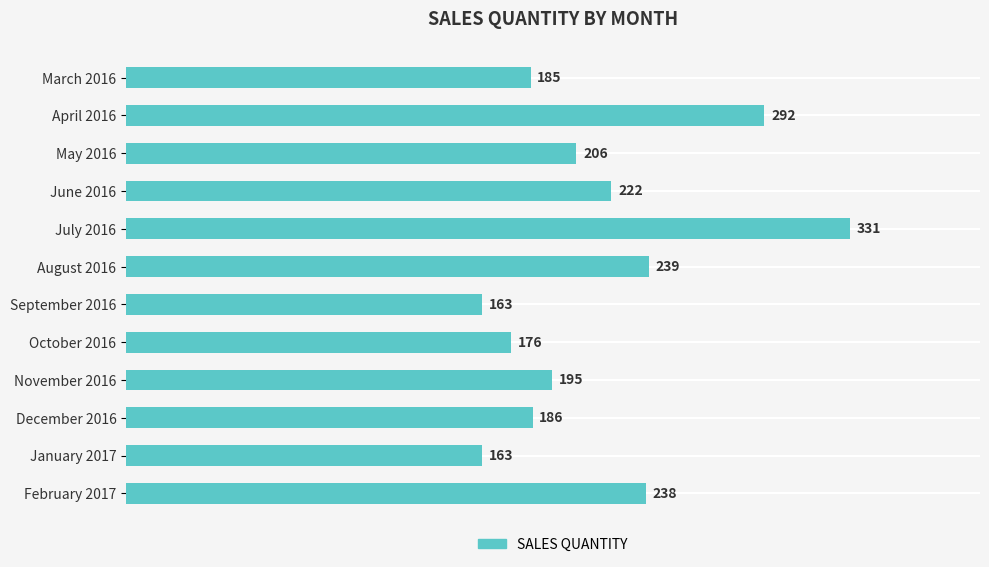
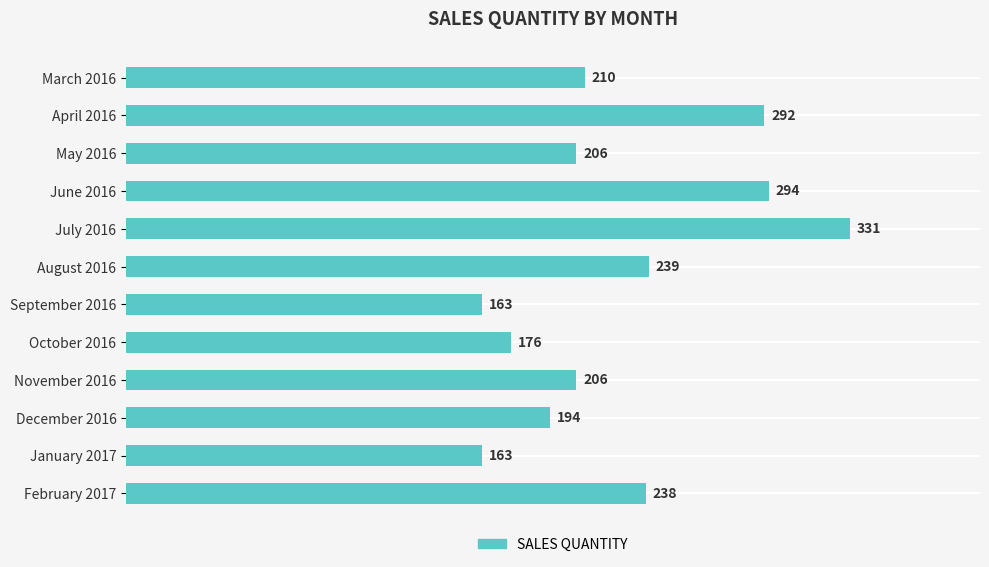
March 2016: 185 -> 210
June 2016: 222 -> 294
November 2016: 195 -> 206
December 2016: 186 -> 194
